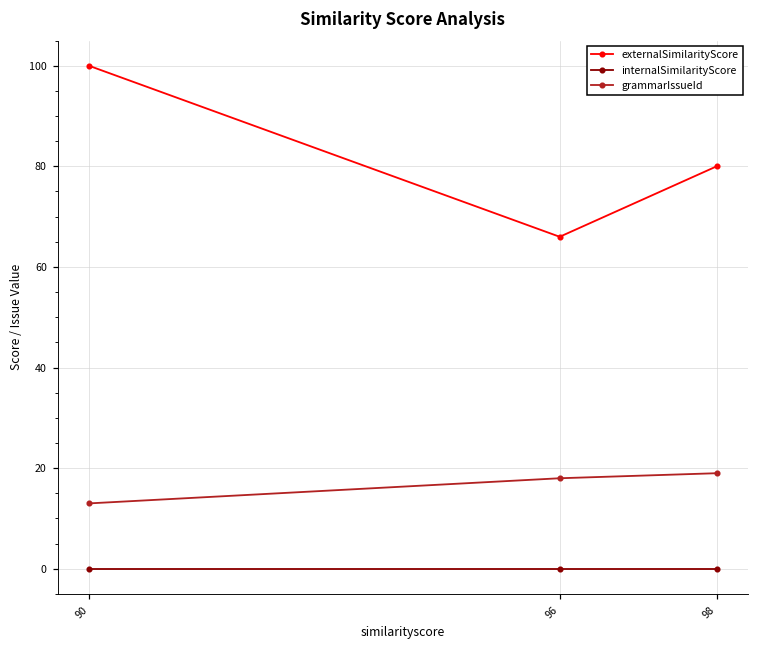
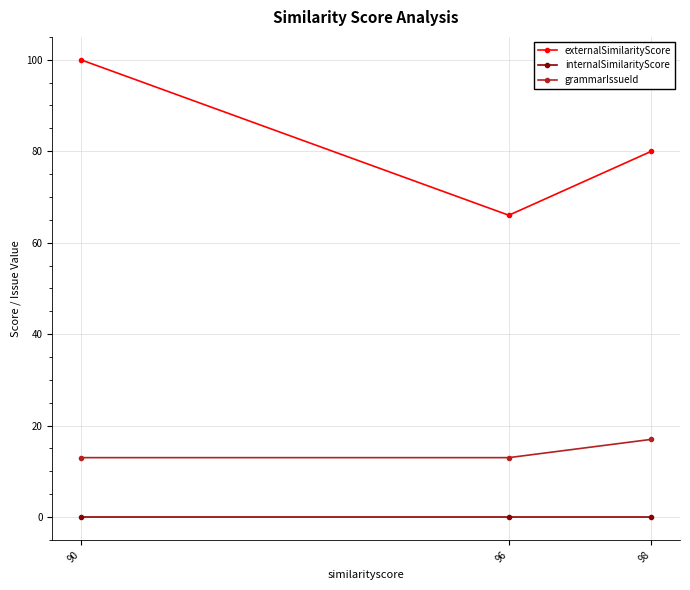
grammarIssueId, 96: 18 -> 13
grammarIssueId, 98: 19 -> 17
